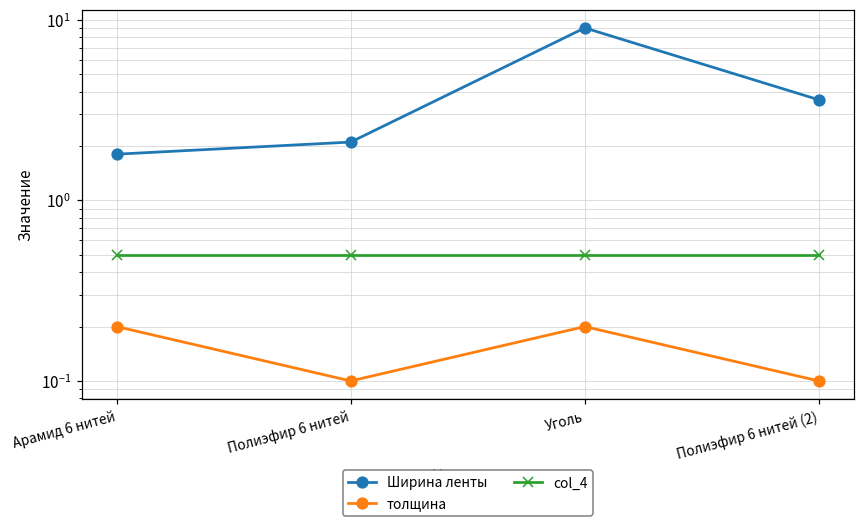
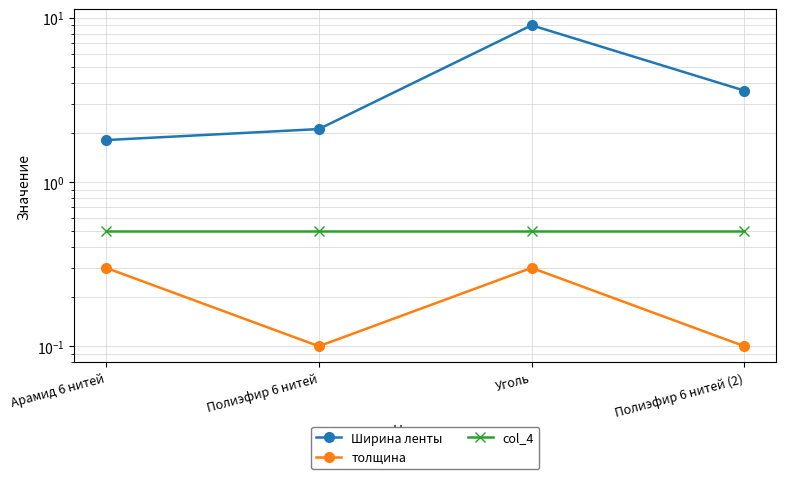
толщина, Арамид 6 нитей: 0.2 -> 0.3
толщина, Уголь: 0.2 -> 0.3
